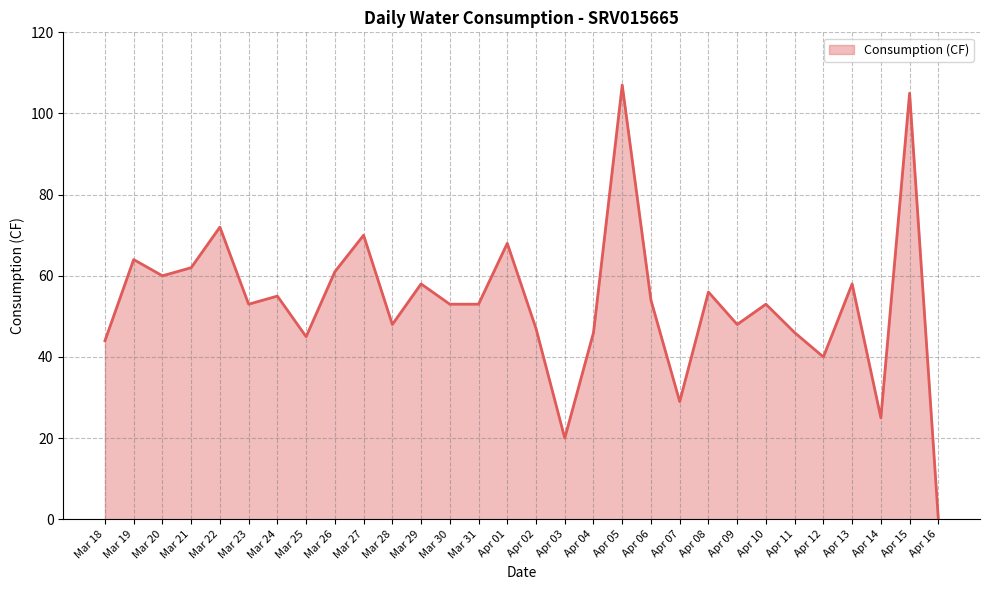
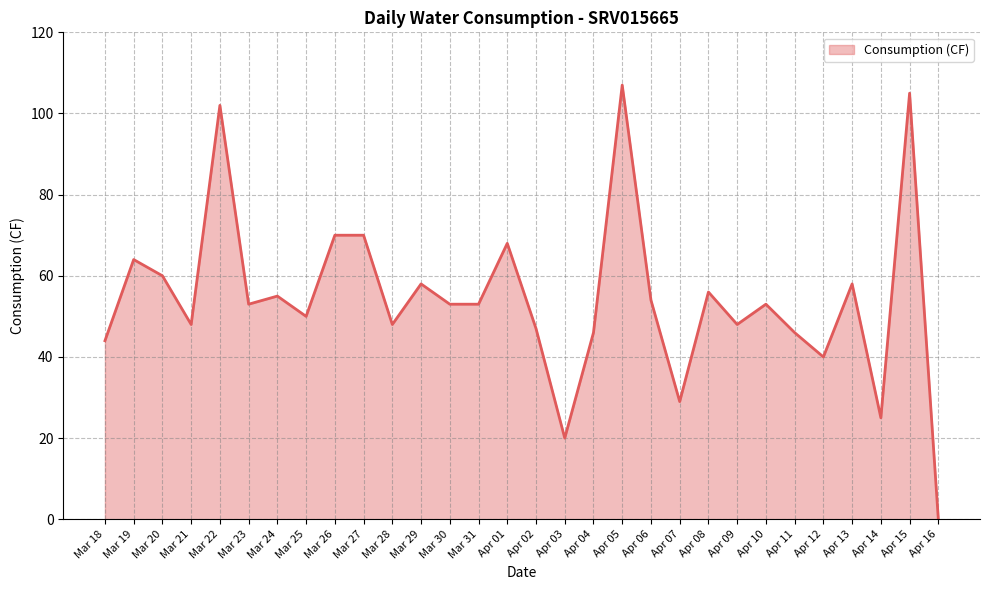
Mar 21: 62 -> 48
Mar 22: 72 -> 102
Mar 25: 45 -> 50
Mar 26: 61 -> 70
